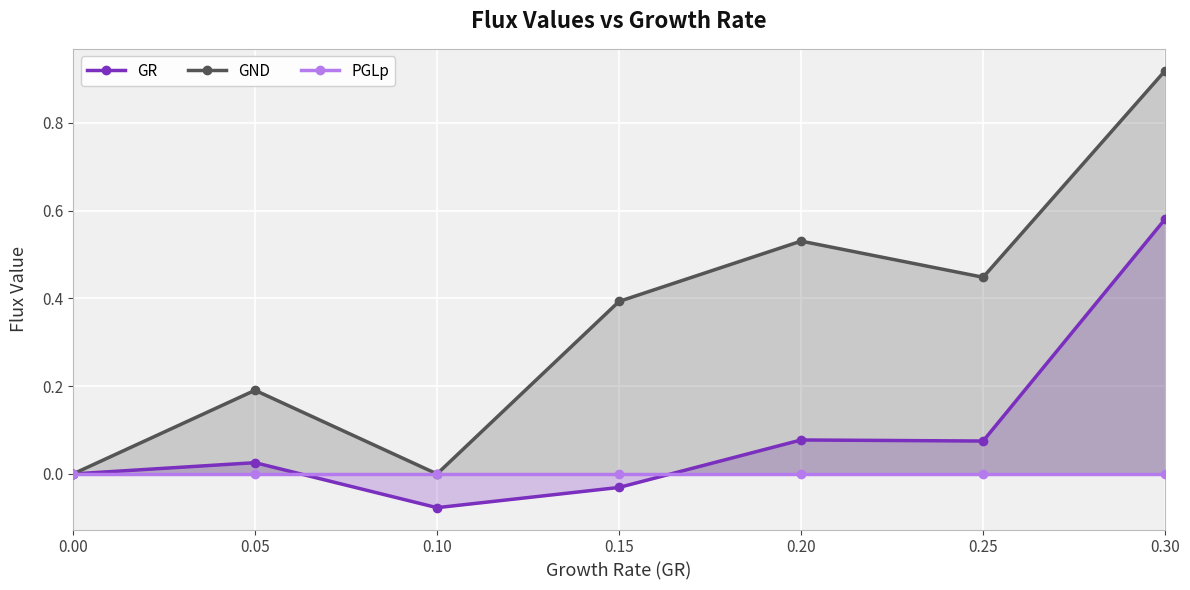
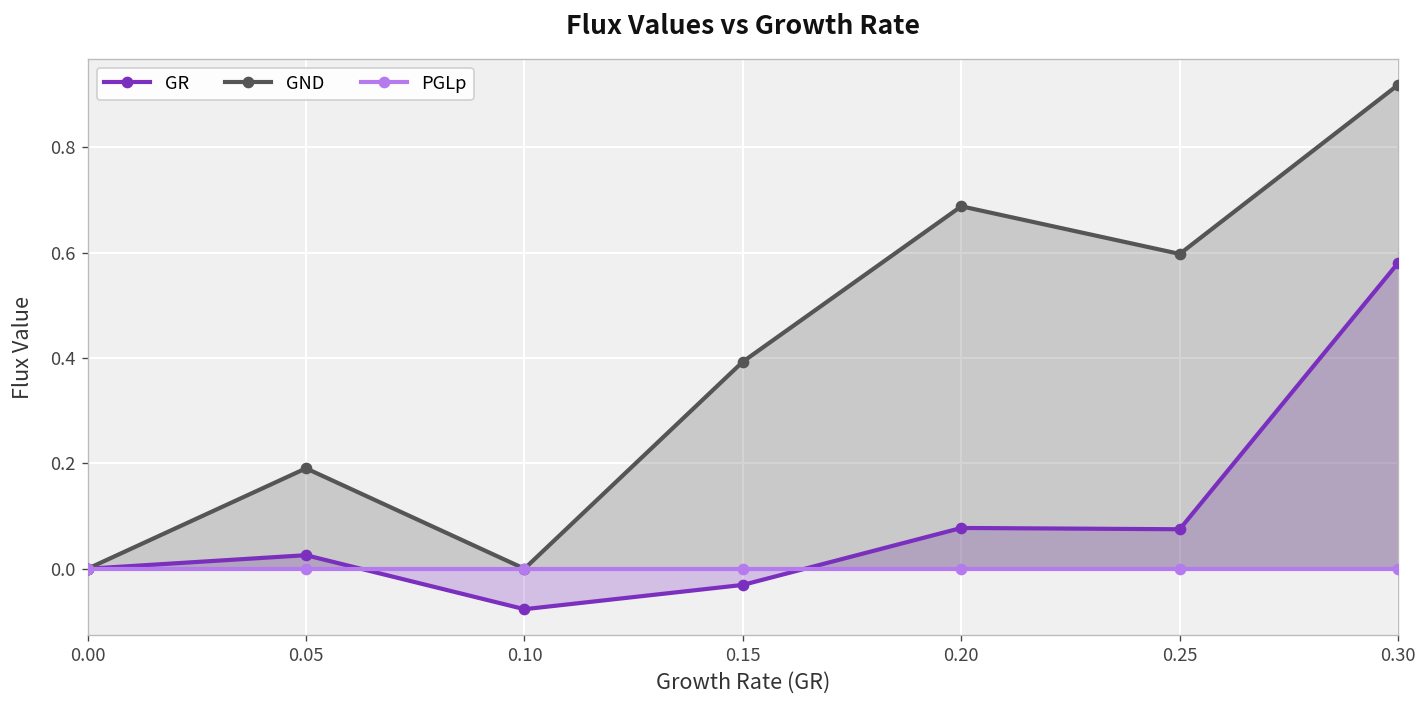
GND, 0.20: 0.53 -> 0.69
GND, 0.25: 0.45 -> 0.60
